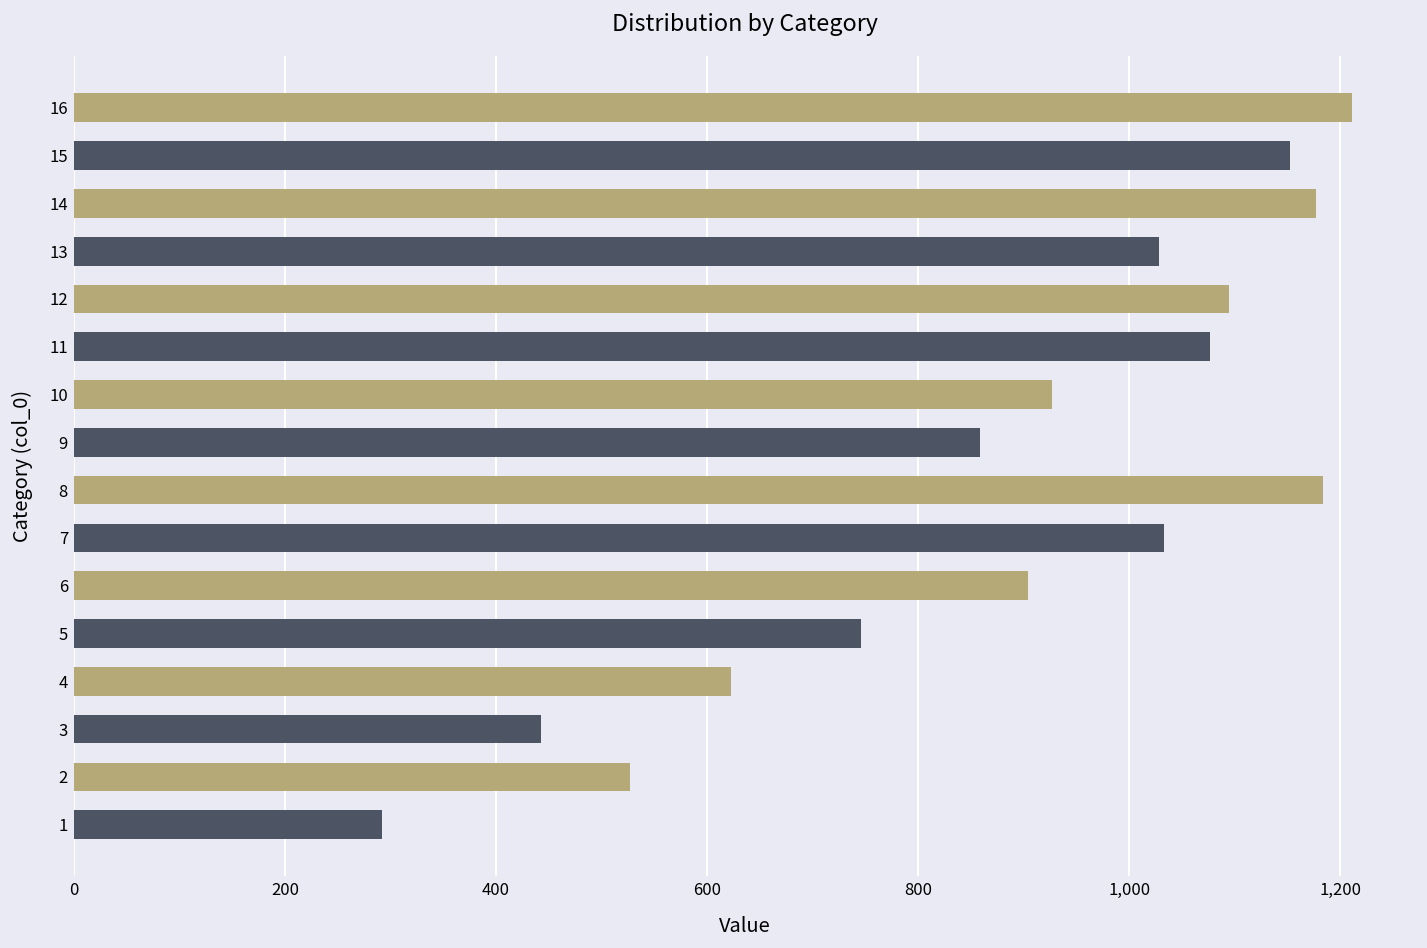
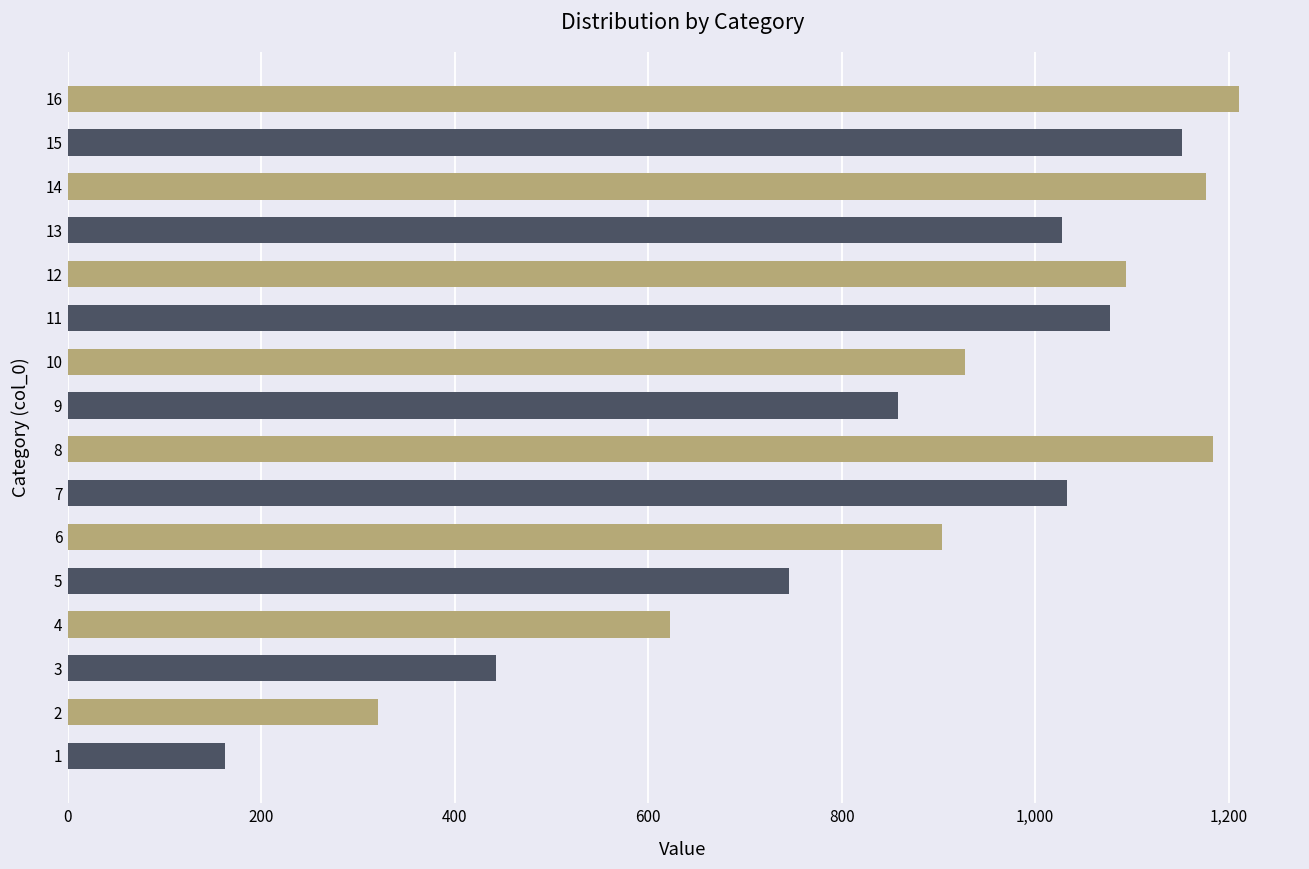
2: 530 -> 320
1: 290 -> 160
